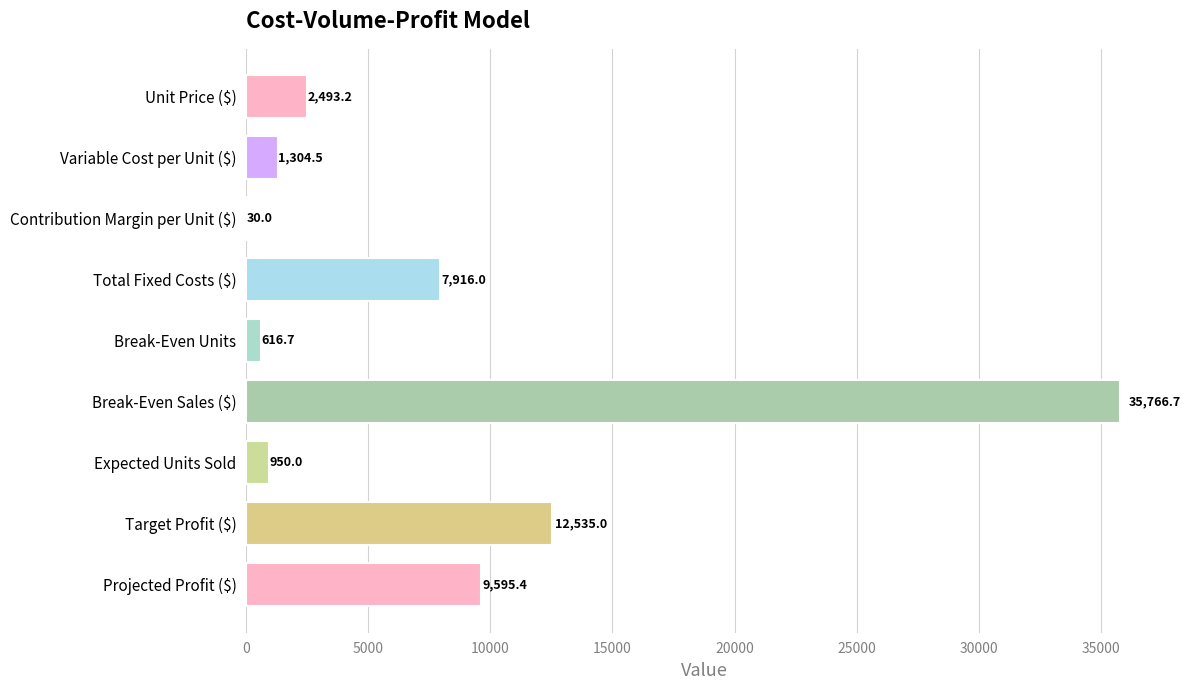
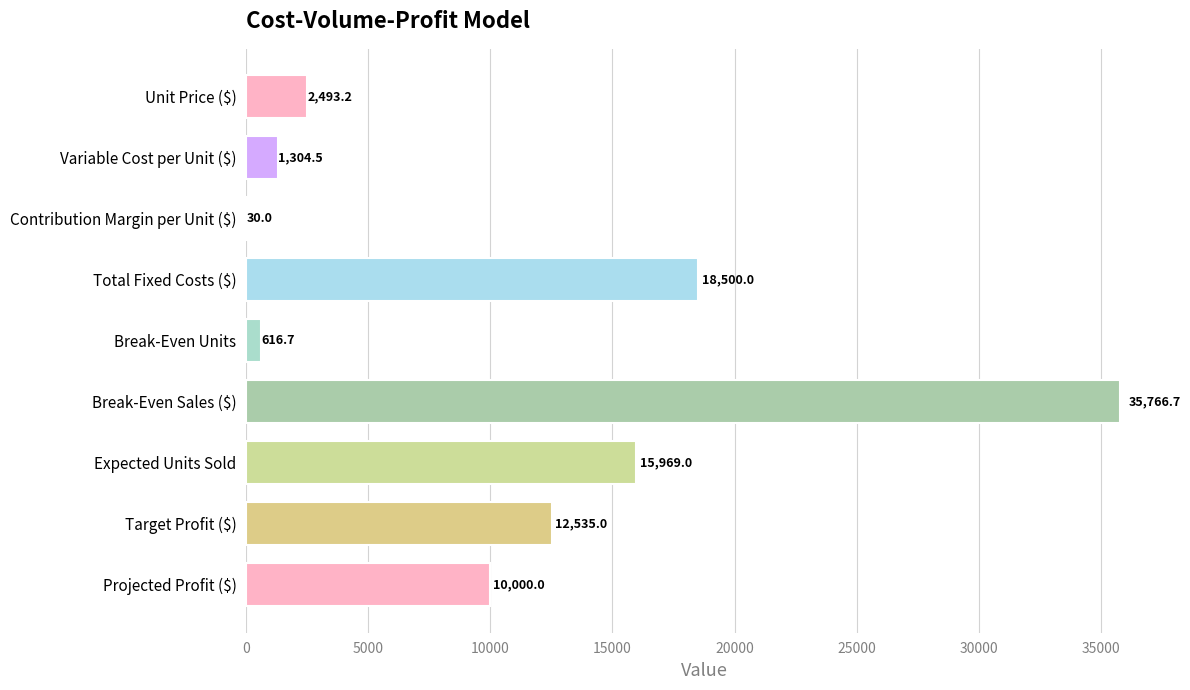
Total Fixed Costs ($): 7,916.0 -> 18,500.0
Expected Units Sold: 950.0 -> 15,969.0
Projected Profit ($): 9,595.4 -> 10,000.0
